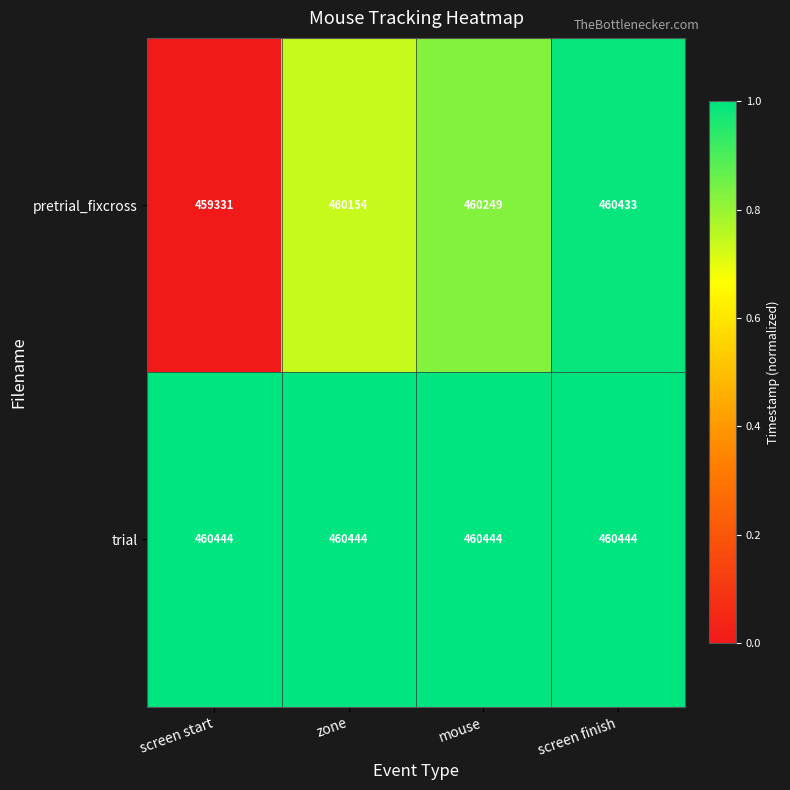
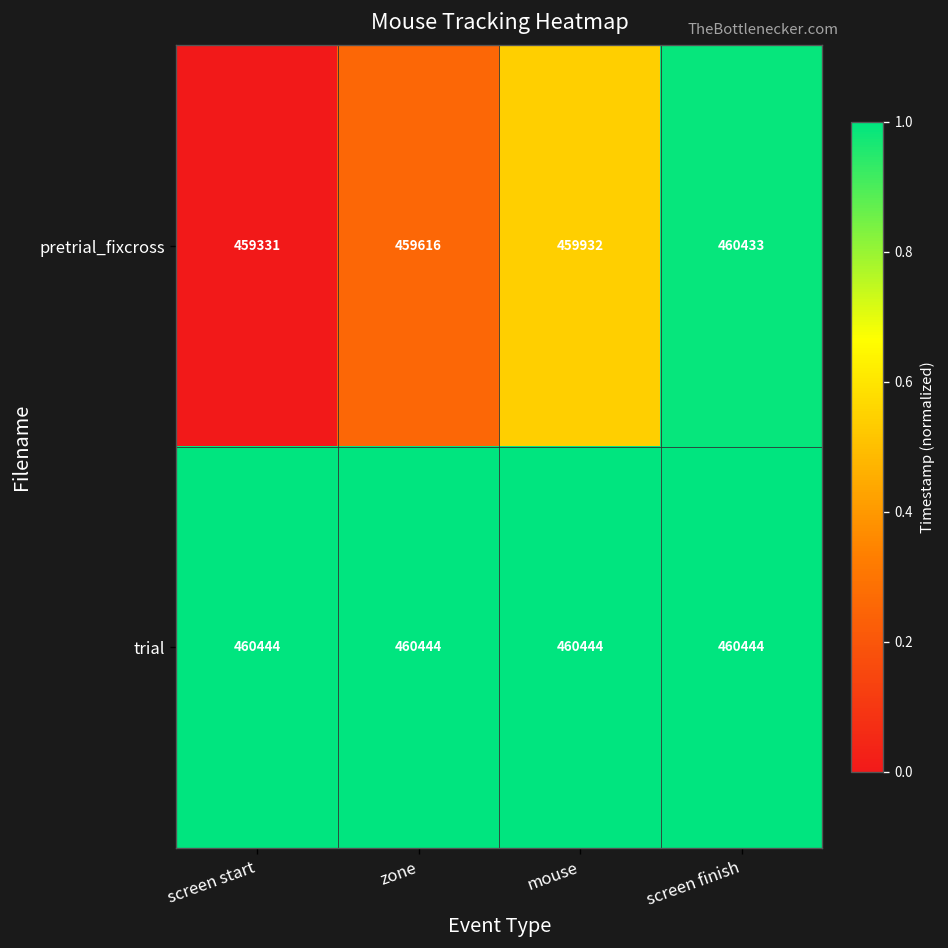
pretrial_fixcross, zone: 460154 -> 459616
pretrial_fixcross, mouse: 460249 -> 459932
